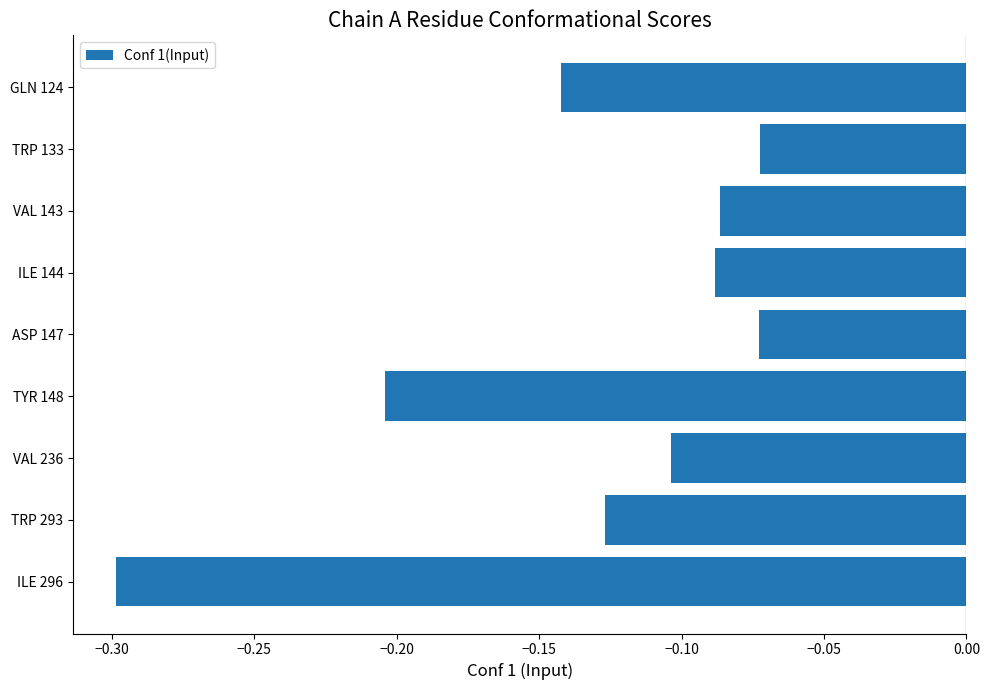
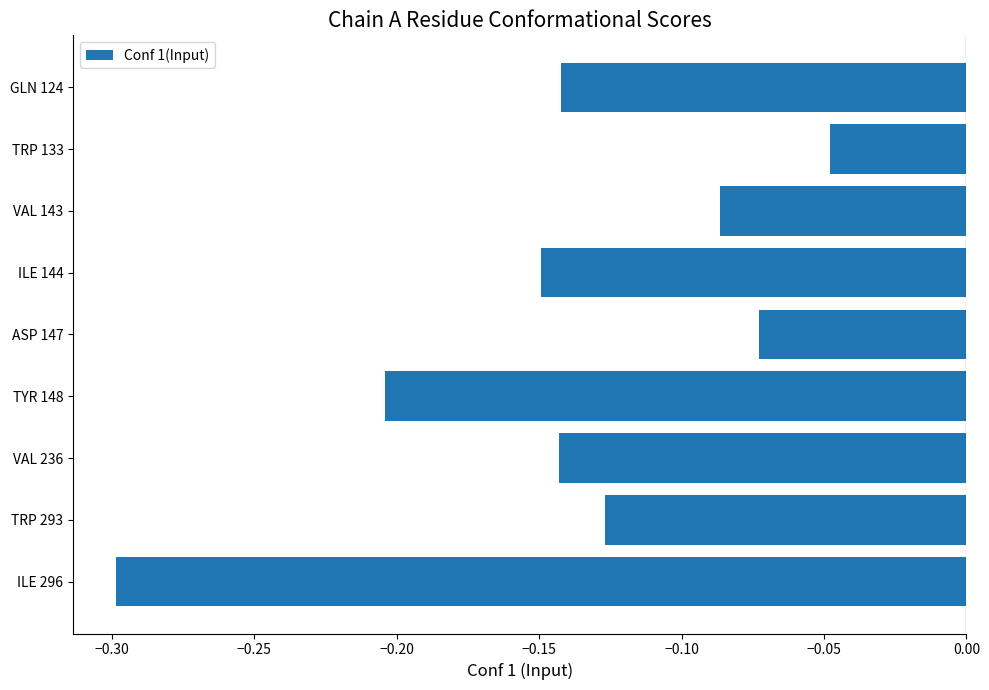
TRP 133: -0.072 -> -0.048
ILE 144: -0.088 -> -0.150
VAL 236: -0.104 -> -0.143
